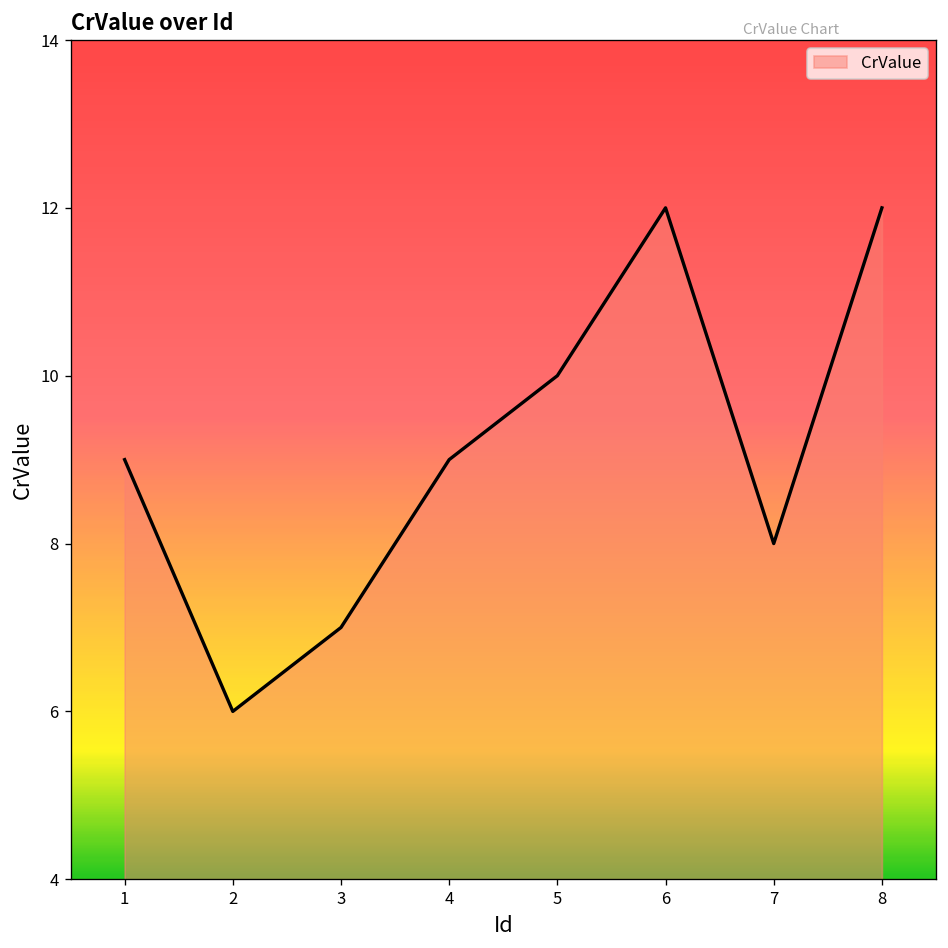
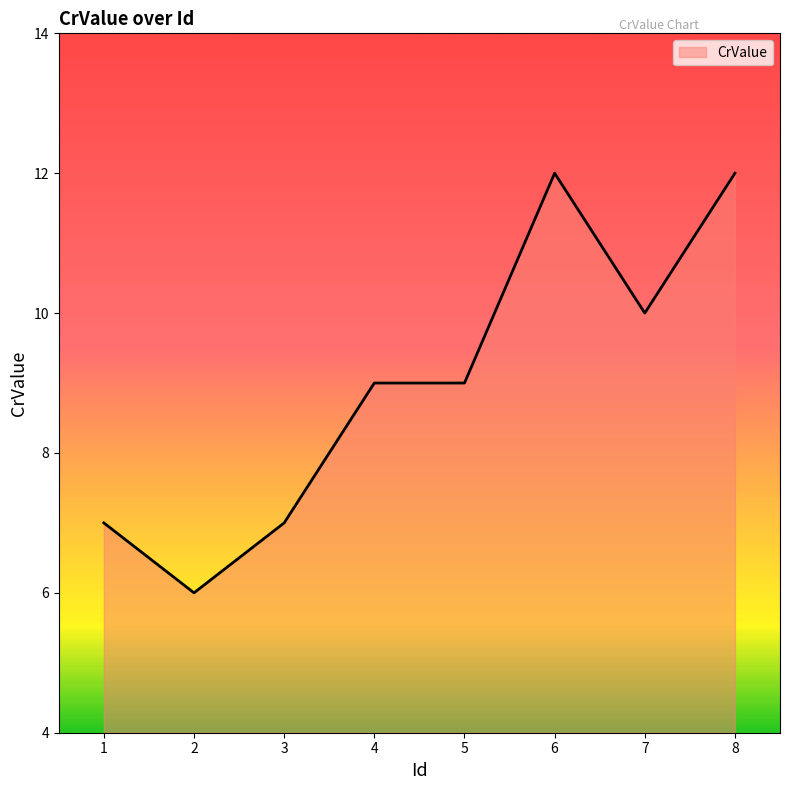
1: 9 -> 7
5: 10 -> 9
7: 8 -> 10
